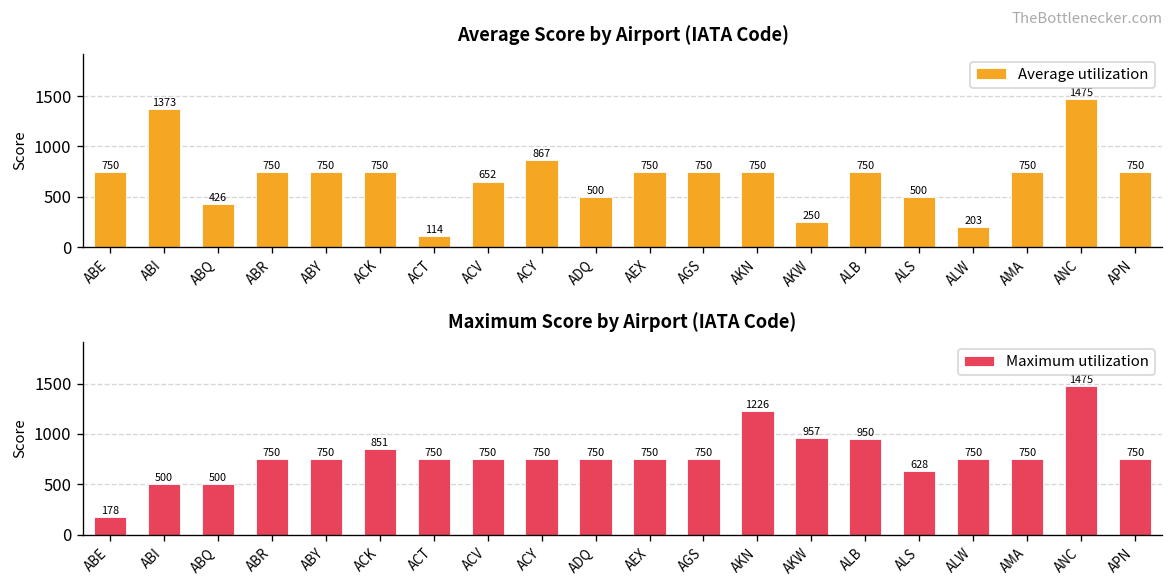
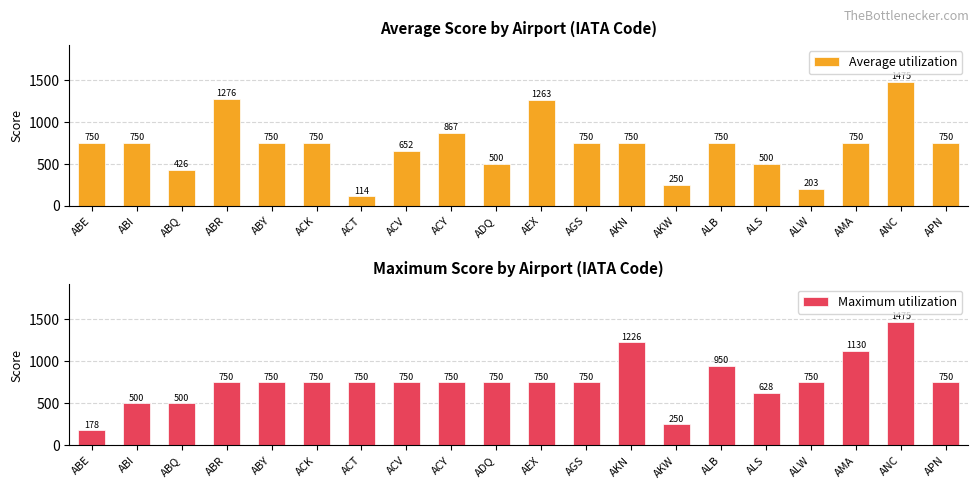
Average Score by Airport (IATA Code), ABI: 1373 -> 750
Average Score by Airport (IATA Code), ABR: 750 -> 1276
Average Score by Airport (IATA Code), AEX: 750 -> 1263
Maximum Score by Airport (IATA Code), ACK: 851 -> 750
Maximum Score by Airport (IATA Code), AKW: 957 -> 250
Maximum Score by Airport (IATA Code), AMA: 750 -> 1130
